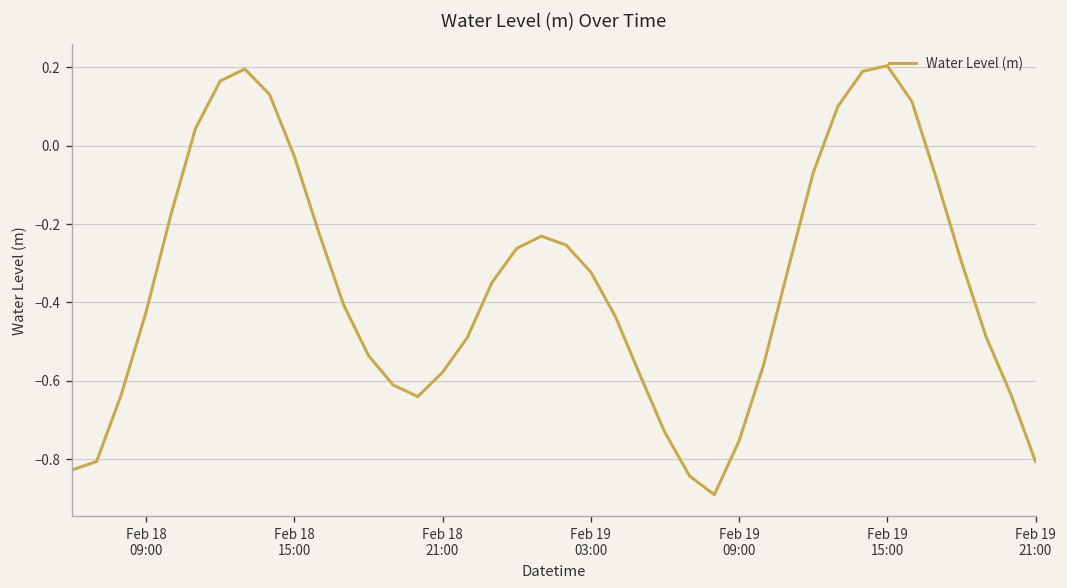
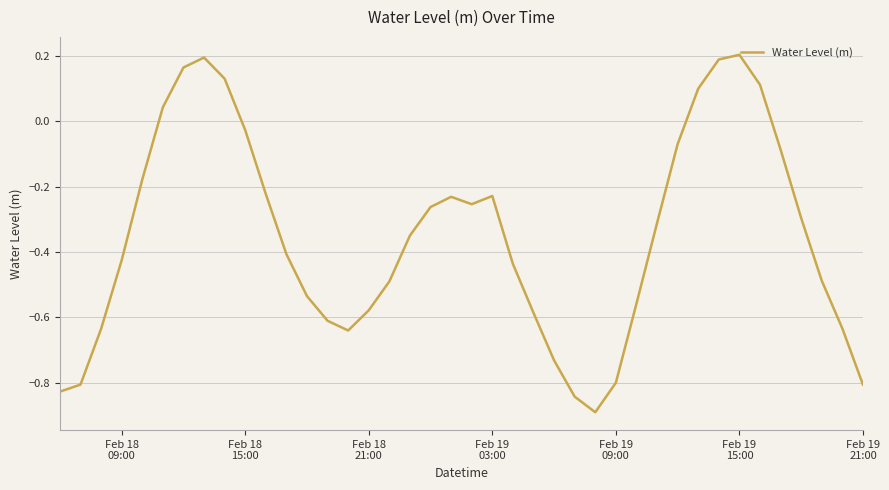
Feb 19 03:00: -0.32 -> -0.23
Feb 19 09:00: -0.75 -> -0.80
